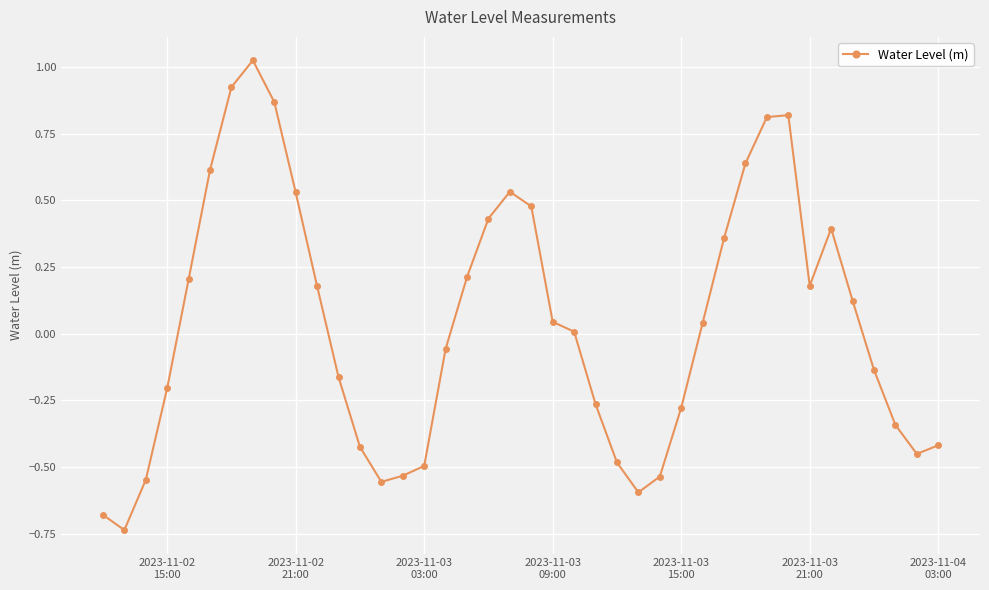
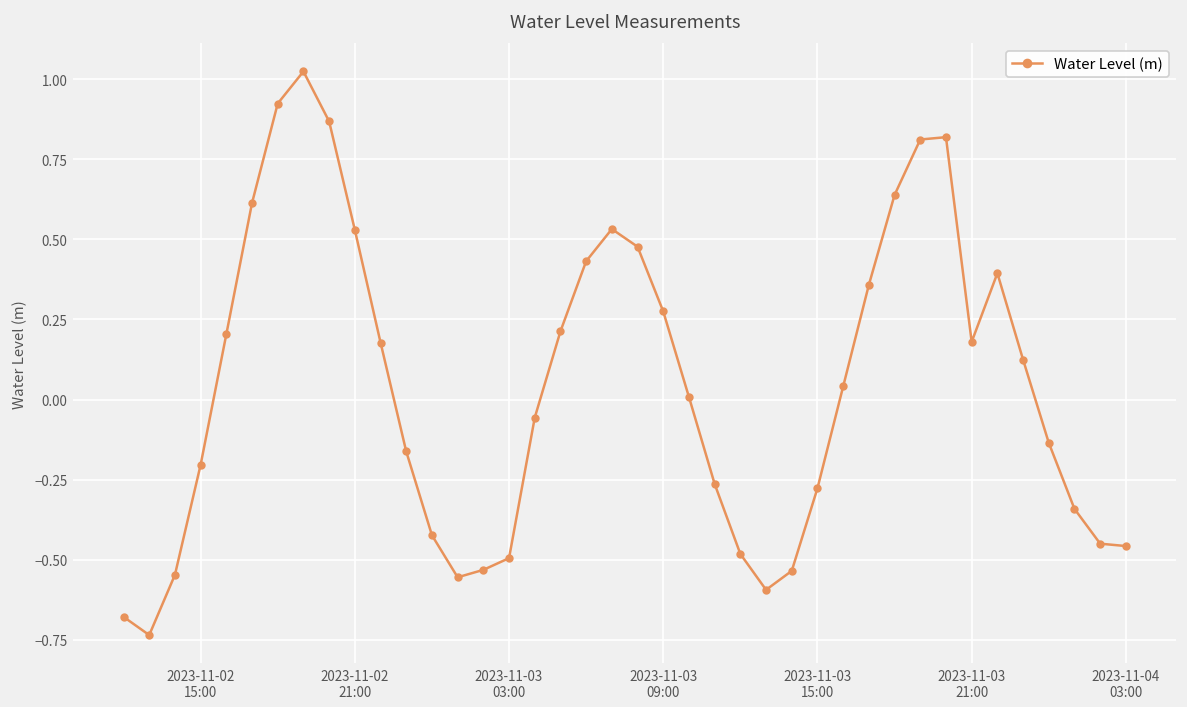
2023-11-03 09:00: 0.04 -> 0.27
2023-11-04 03:00: -0.42 -> -0.46
